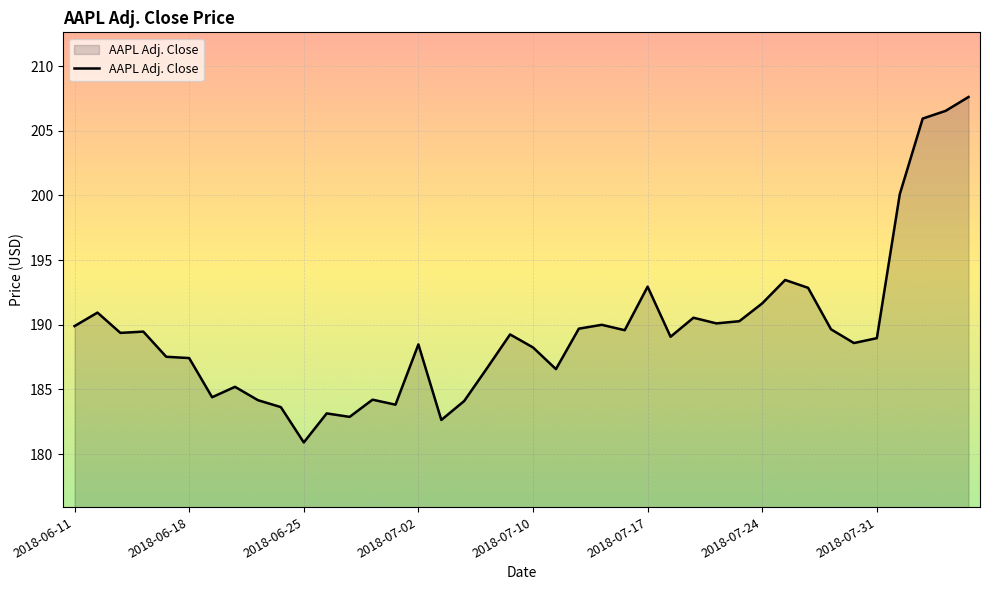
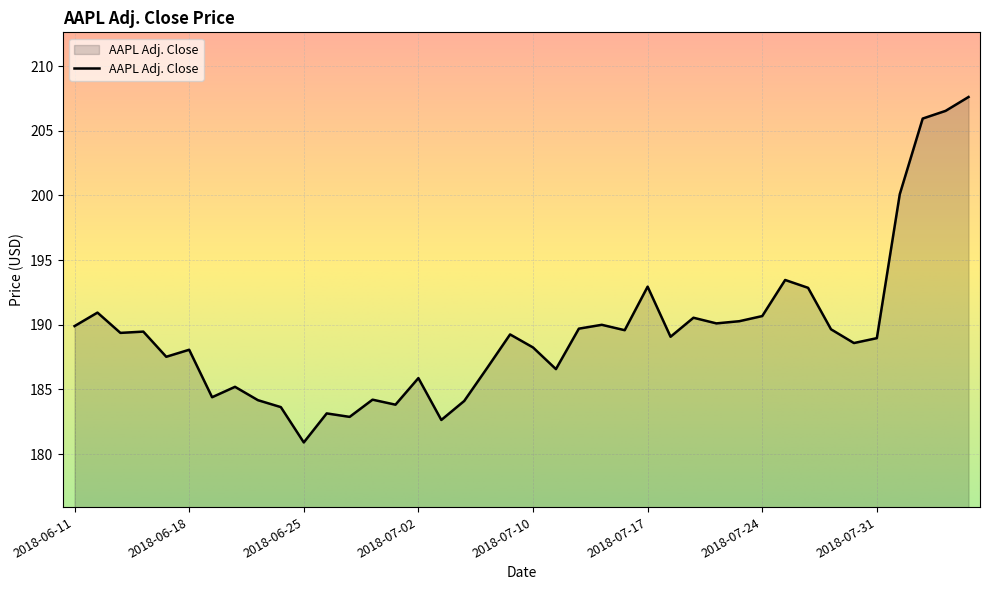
2018-06-18: 187.4 -> 188.1
2018-07-02: 188.5 -> 185.9
2018-07-24: 191.7 -> 190.7
